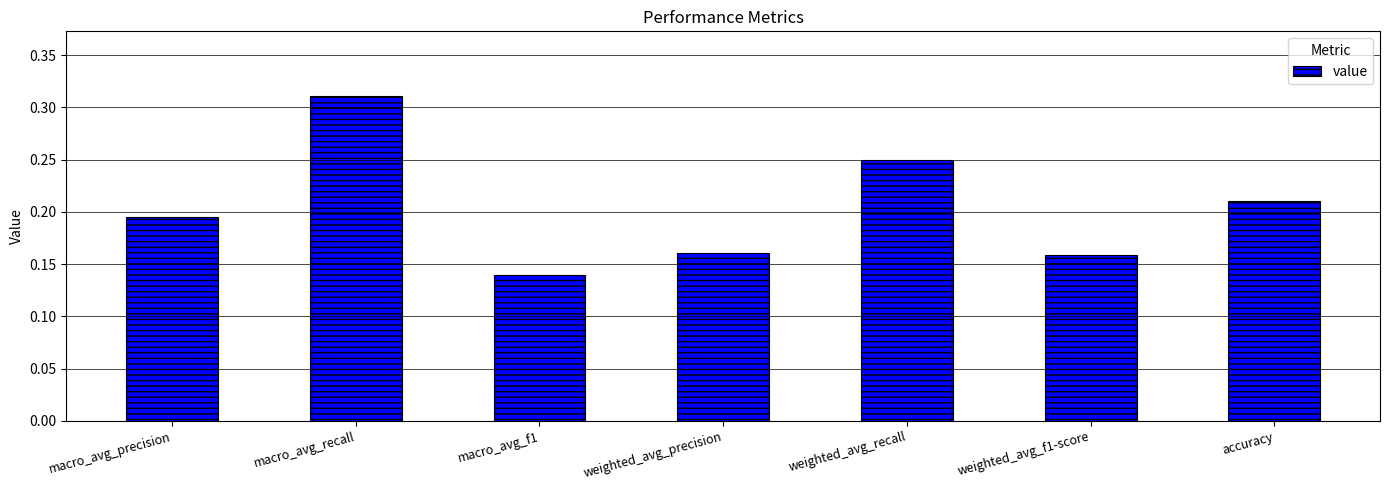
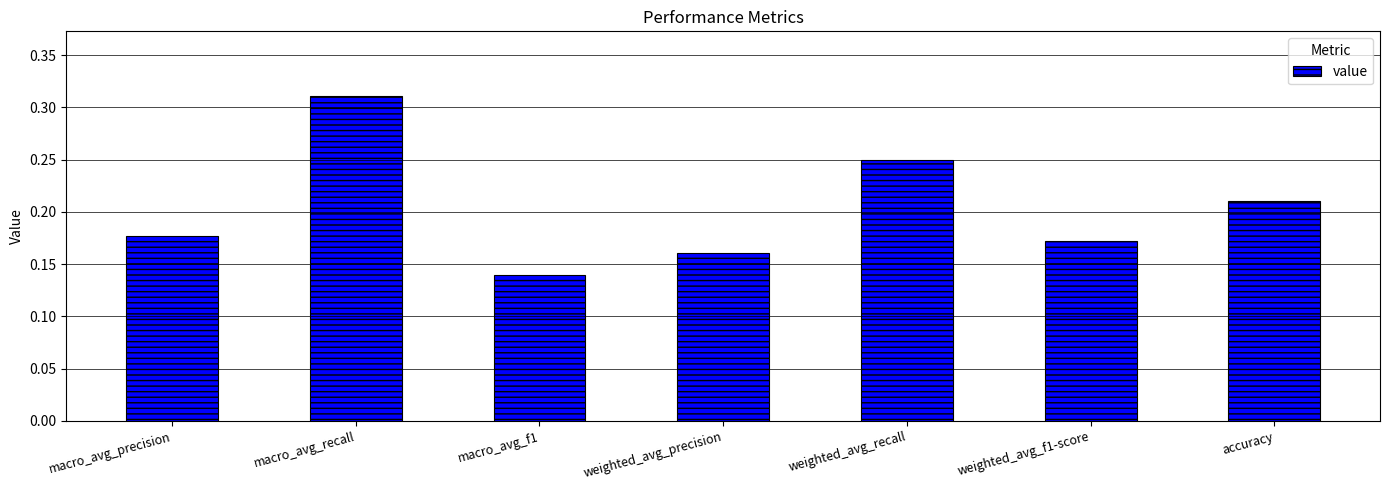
macro_avg_precision: 0.195 -> 0.177
weighted_avg_f1-score: 0.158 -> 0.172
